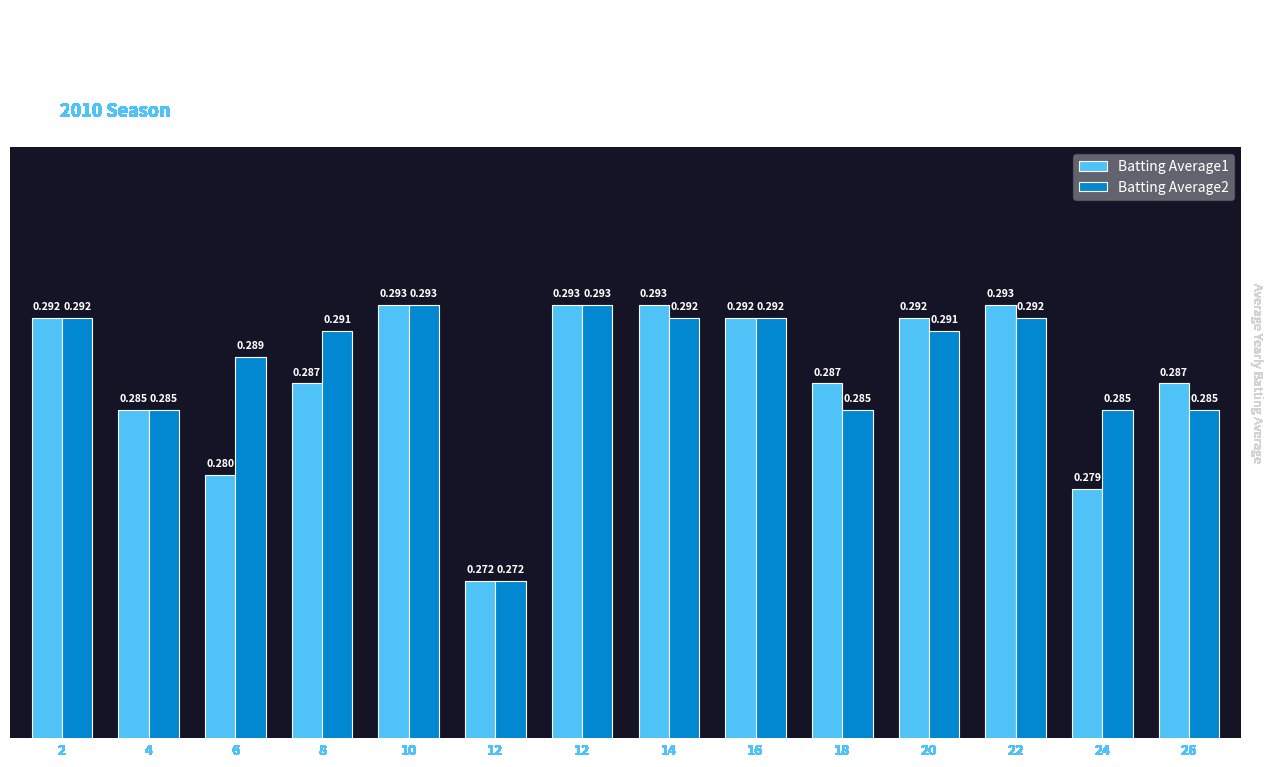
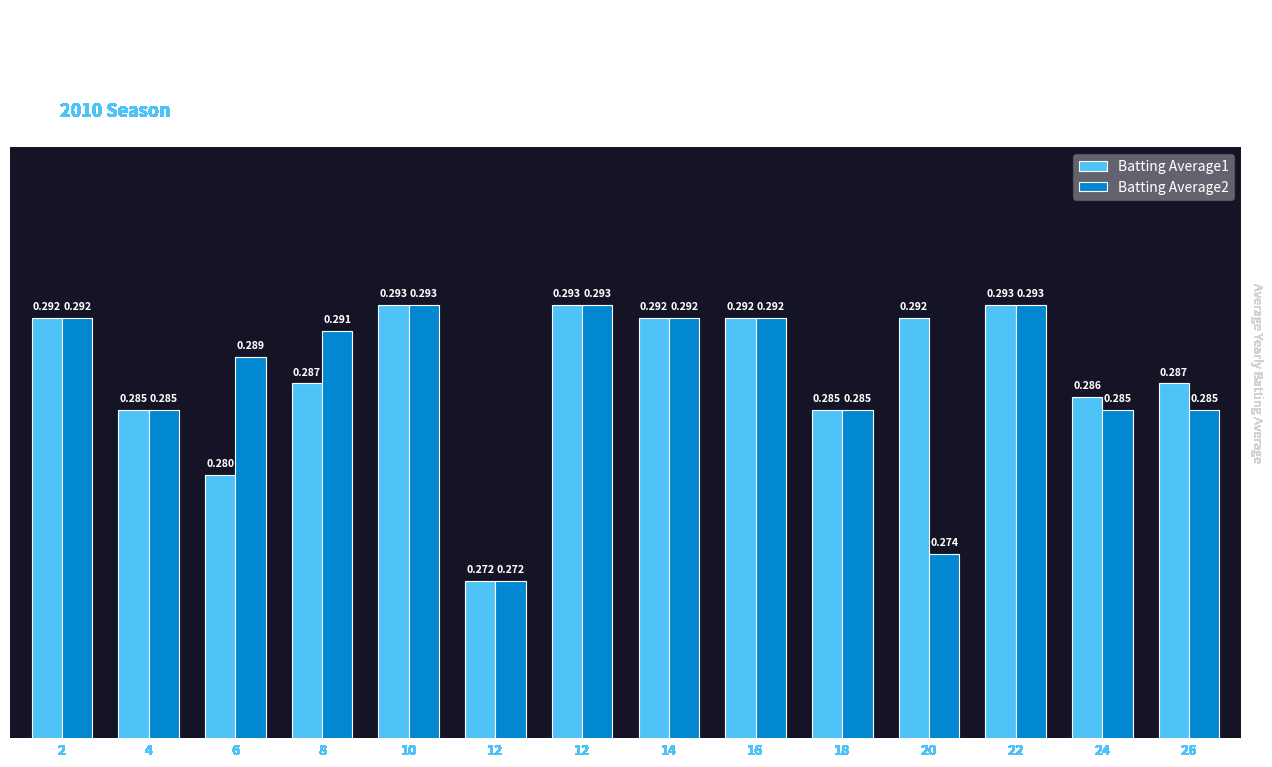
Batting Average1, 14: 0.293 -> 0.292
Batting Average1, 18: 0.287 -> 0.285
Batting Average2, 20: 0.291 -> 0.274
Batting Average2, 22: 0.292 -> 0.293
Batting Average1, 24: 0.279 -> 0.286
